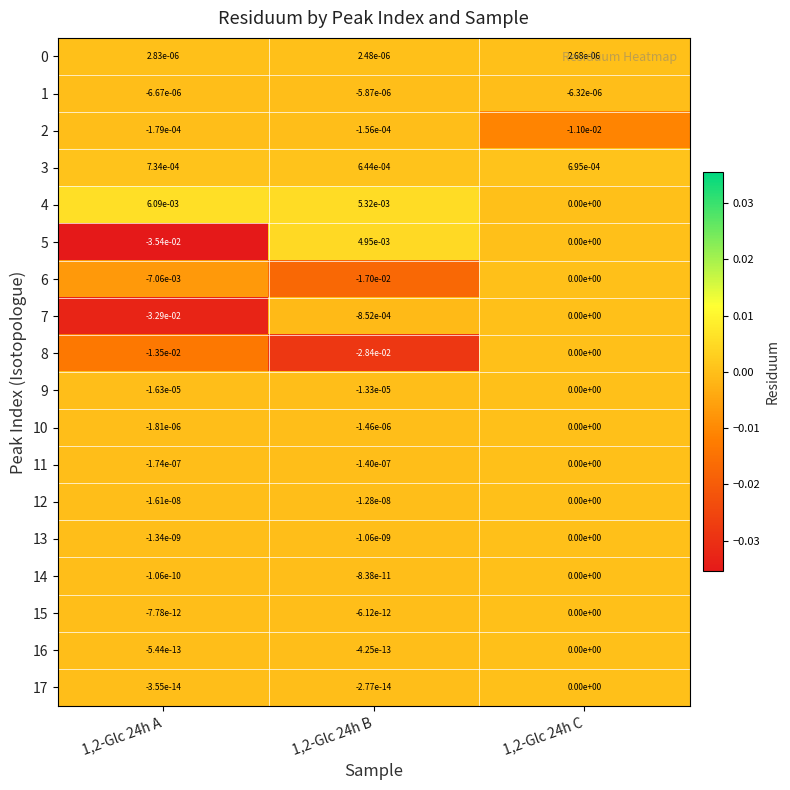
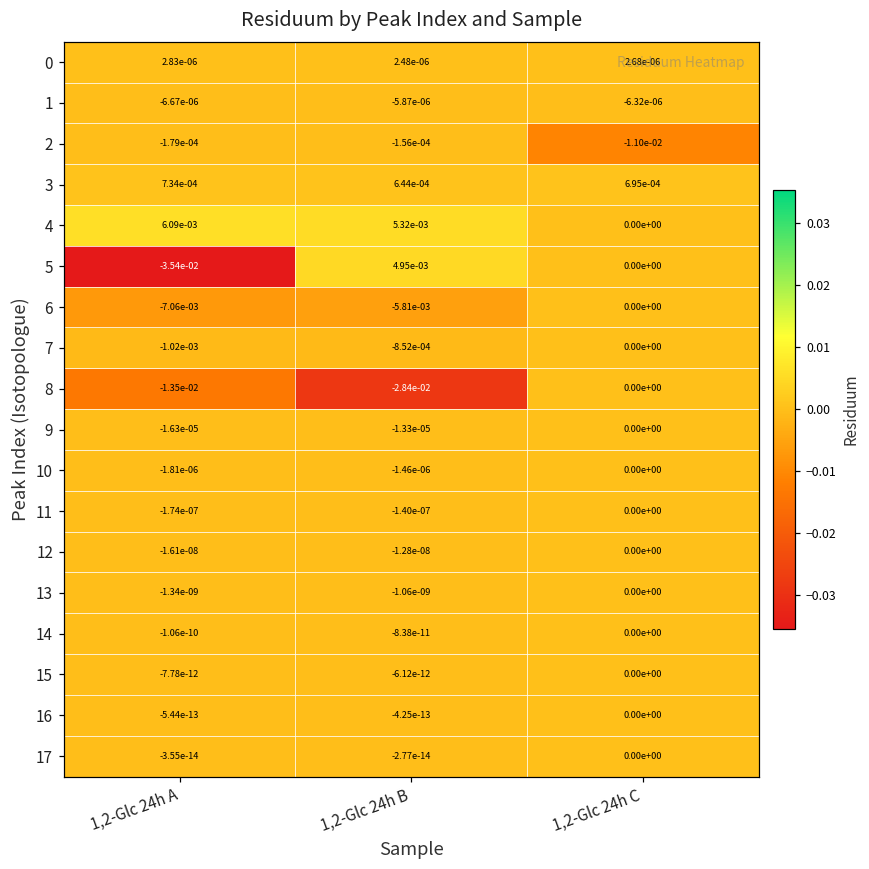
6, 1,2-Glc 24h B: -1.70e-02 -> -5.81e-03
7, 1,2-Glc 24h A: -3.29e-02 -> -1.02e-03
